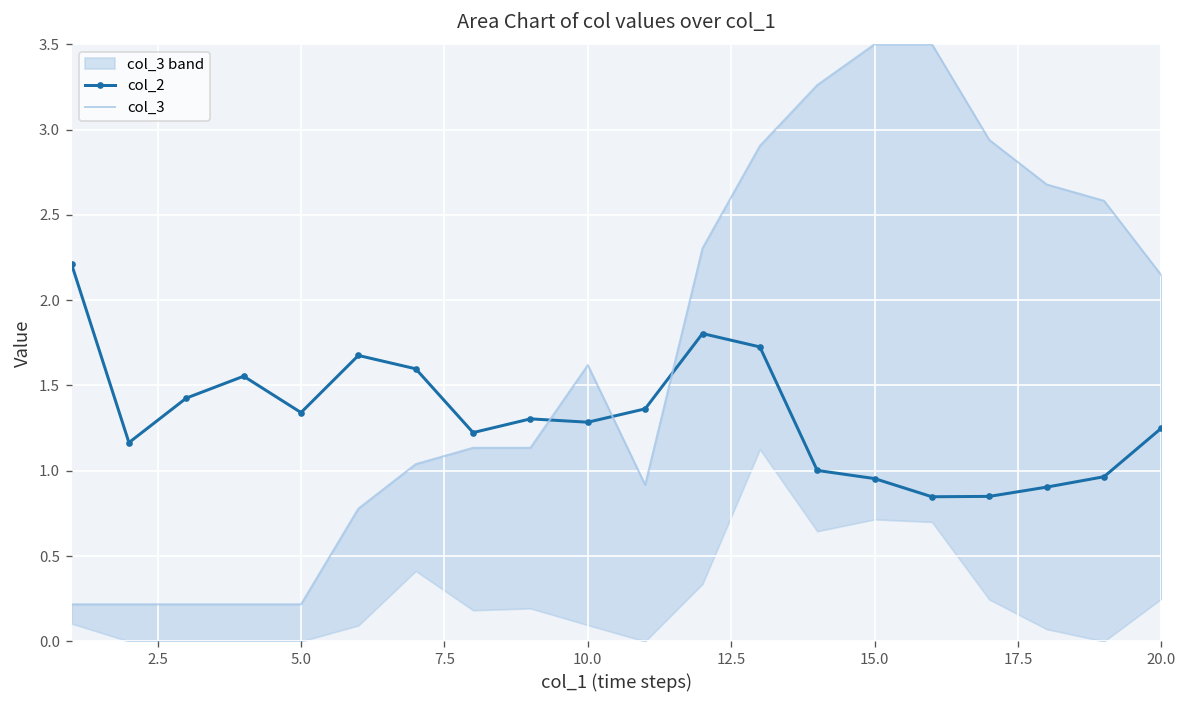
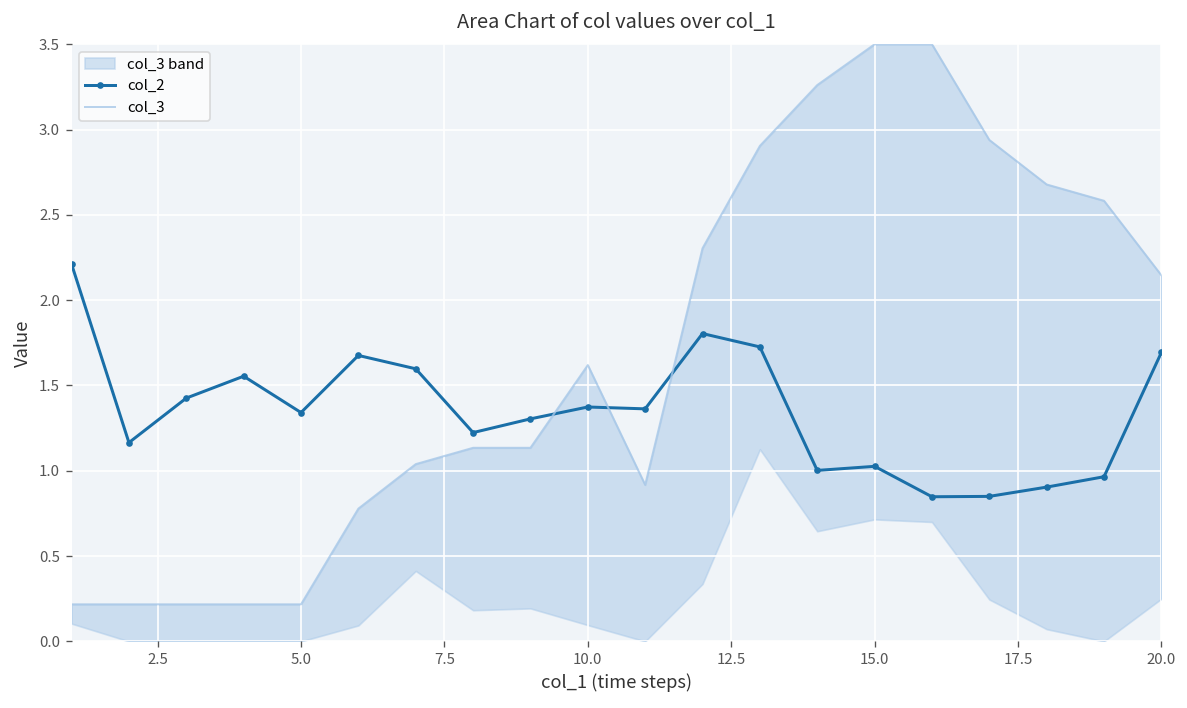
col_2, 10.0: 1.28 -> 1.37
col_2, 15.0: 0.95 -> 1.03
col_2, 20.0: 1.25 -> 1.69
